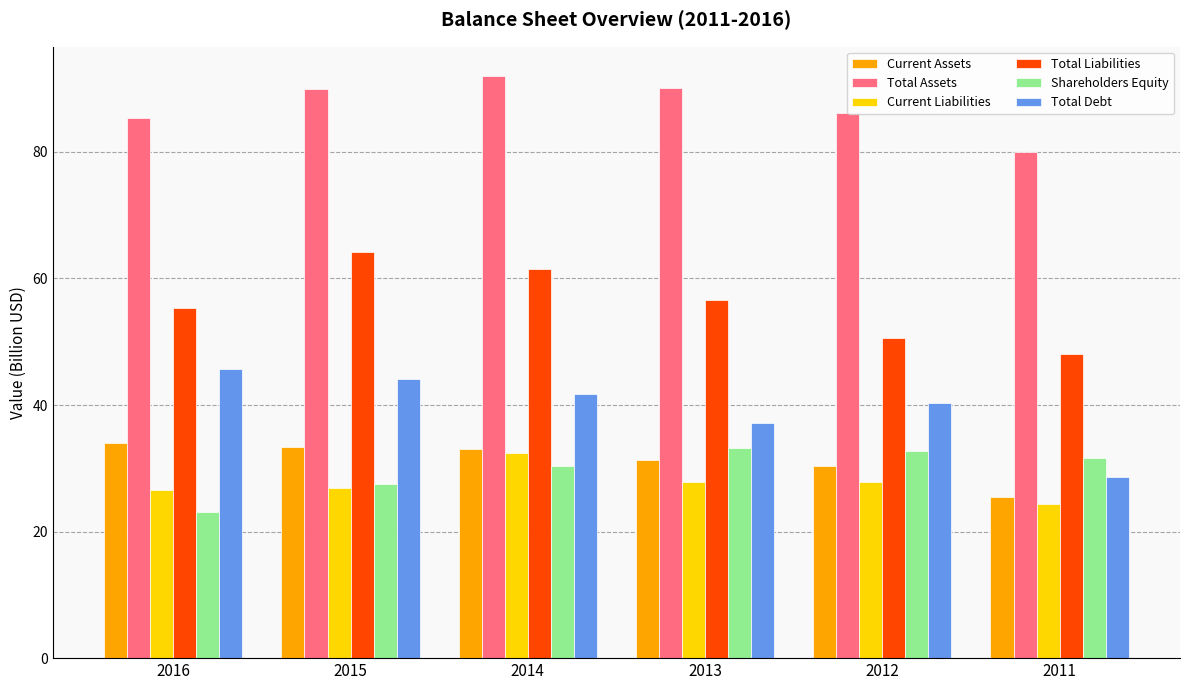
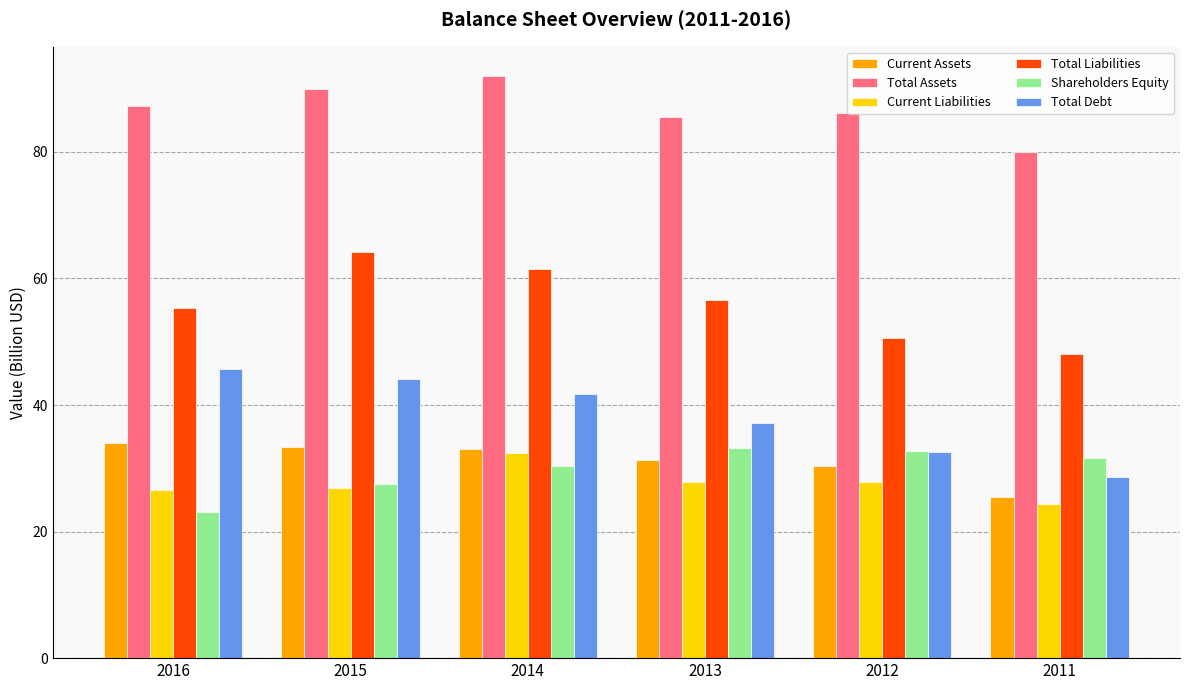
Total Assets, 2016: 85 -> 87
Total Assets, 2013: 90 -> 85
Total Debt, 2012: 40 -> 33
